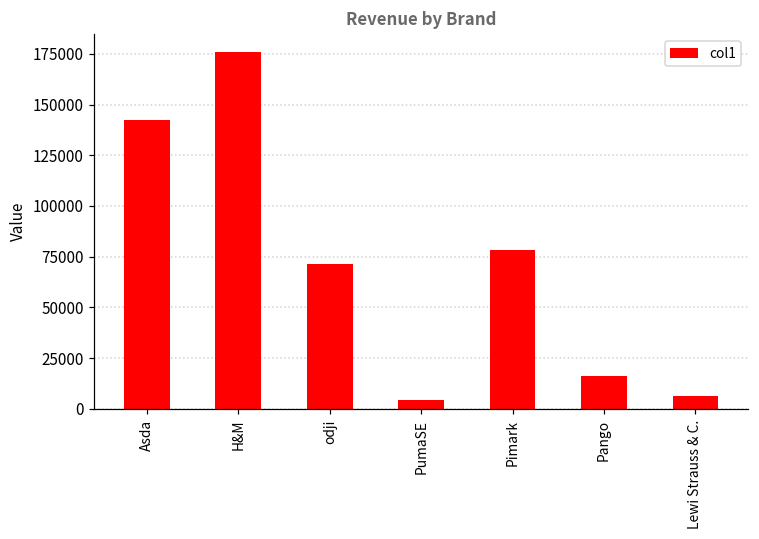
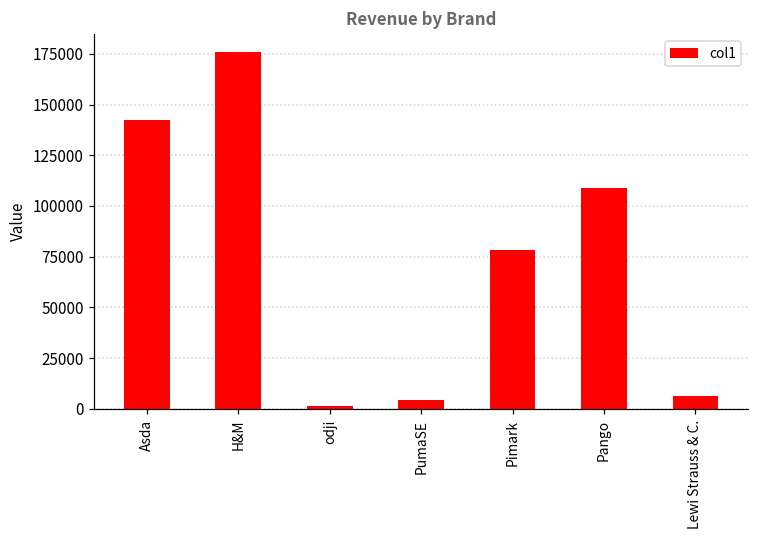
odji: 71000 -> 2000
Pango: 16000 -> 109000
